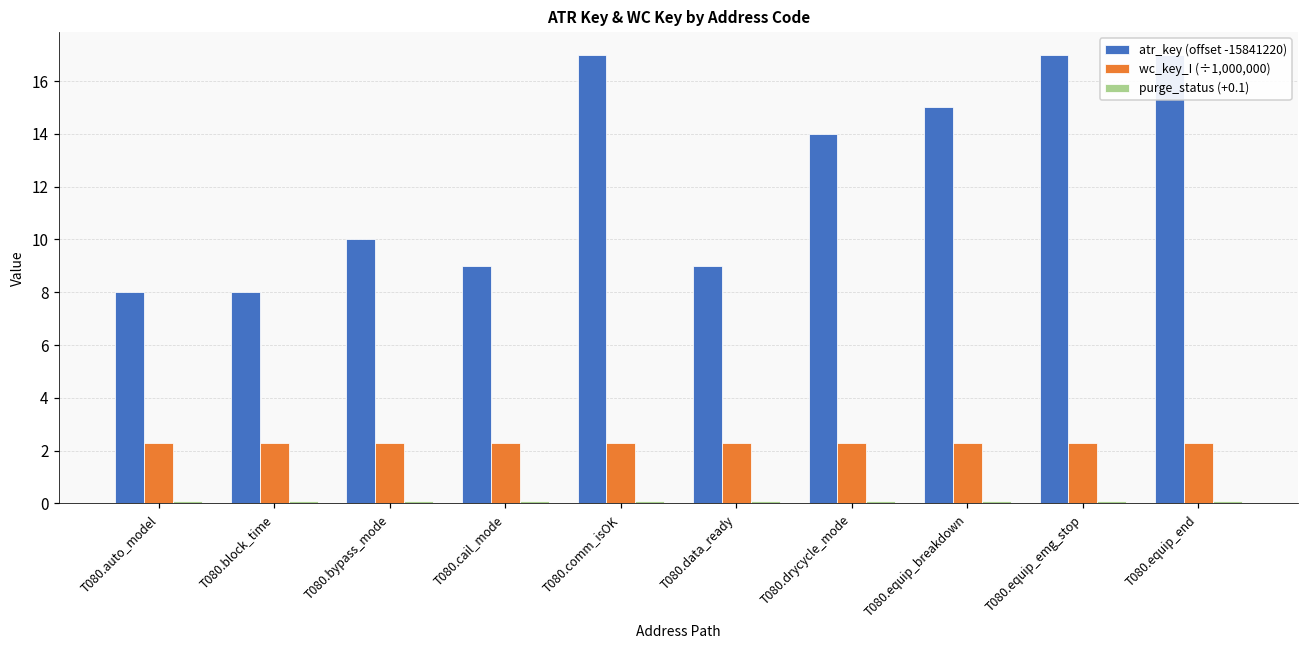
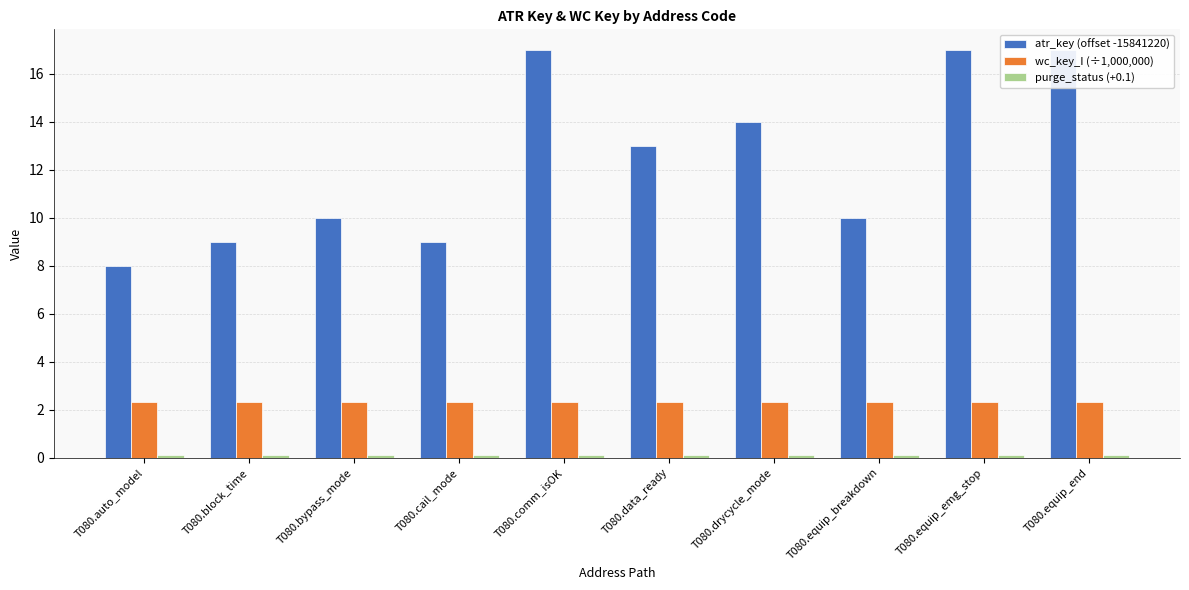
atr_key (offset -15841220), T080.block_time: 8.0 -> 9.0
atr_key (offset -15841220), T080.data_ready: 9.0 -> 13.0
atr_key (offset -15841220), T080.equip_breakdown: 15.0 -> 10.0
